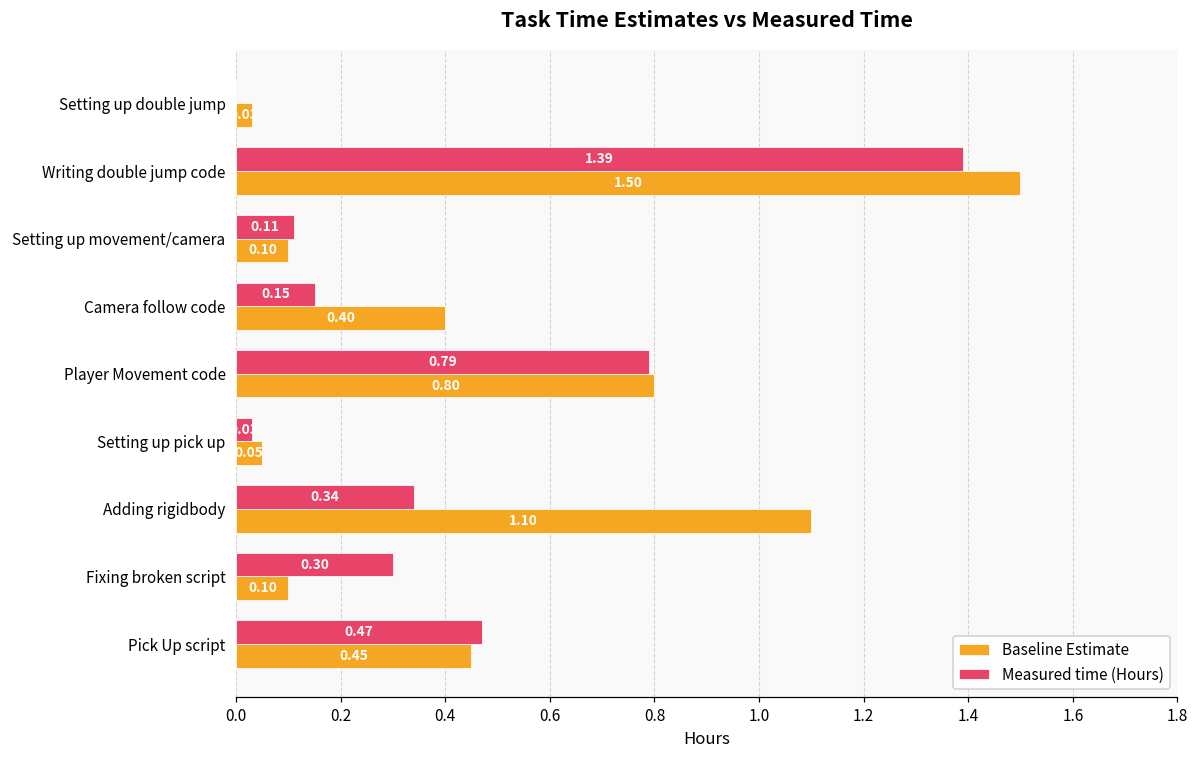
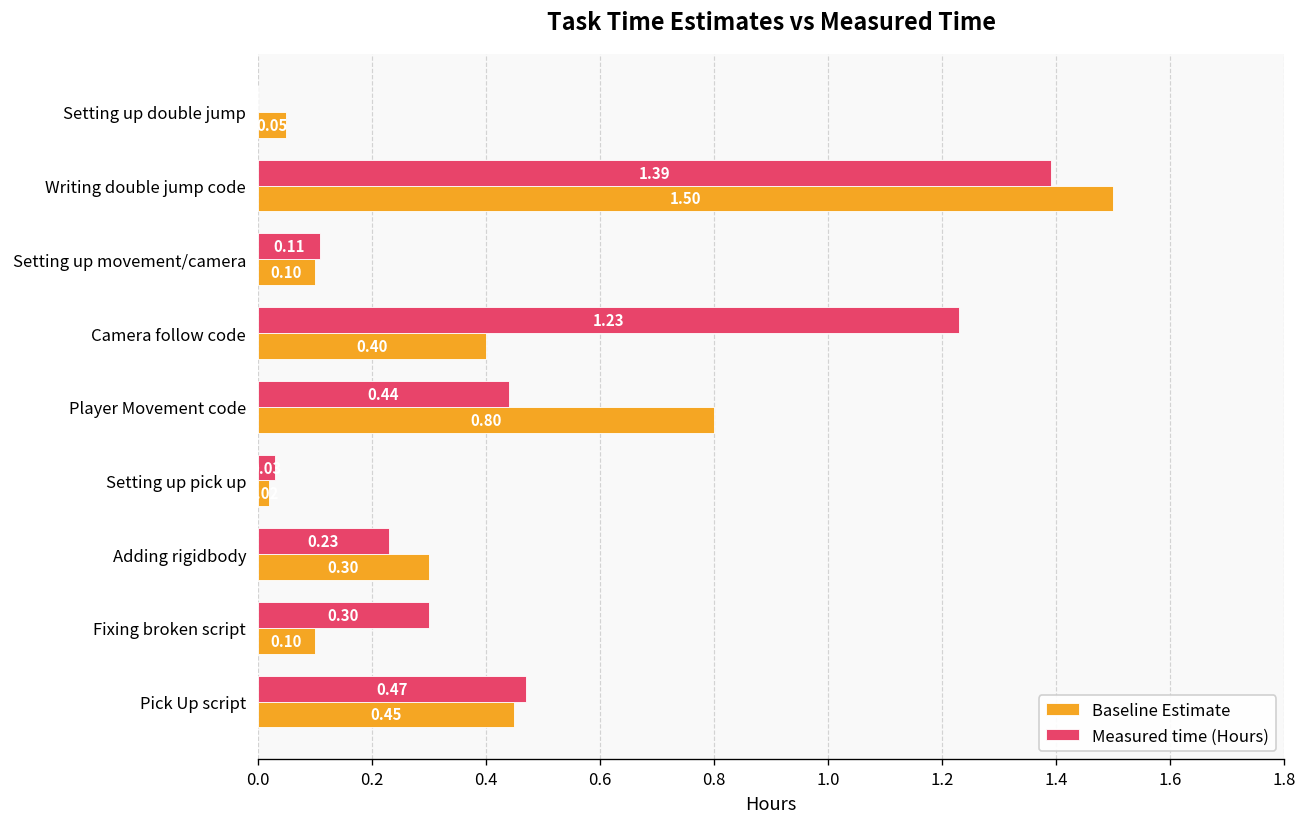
Baseline Estimate, Setting up double jump: 0.03 -> 0.05
Measured time (Hours), Camera follow code: 0.15 -> 1.23
Measured time (Hours), Player Movement code: 0.79 -> 0.44
Baseline Estimate, Setting up pick up: 0.05 -> 0.02
Measured time (Hours), Adding rigidbody: 0.34 -> 0.23
Baseline Estimate, Adding rigidbody: 1.10 -> 0.30
